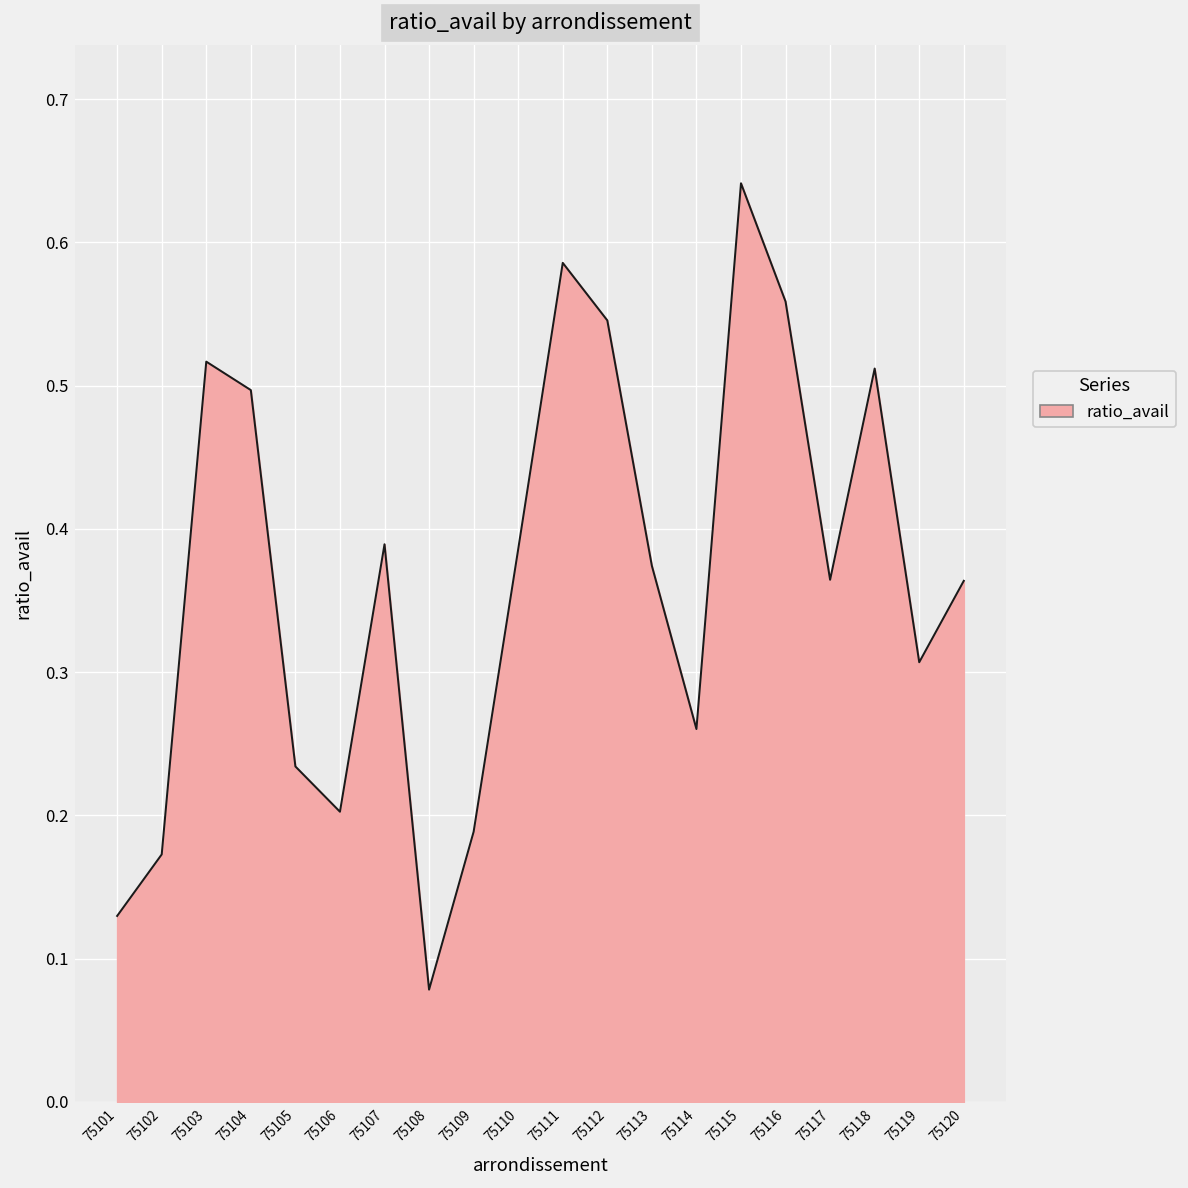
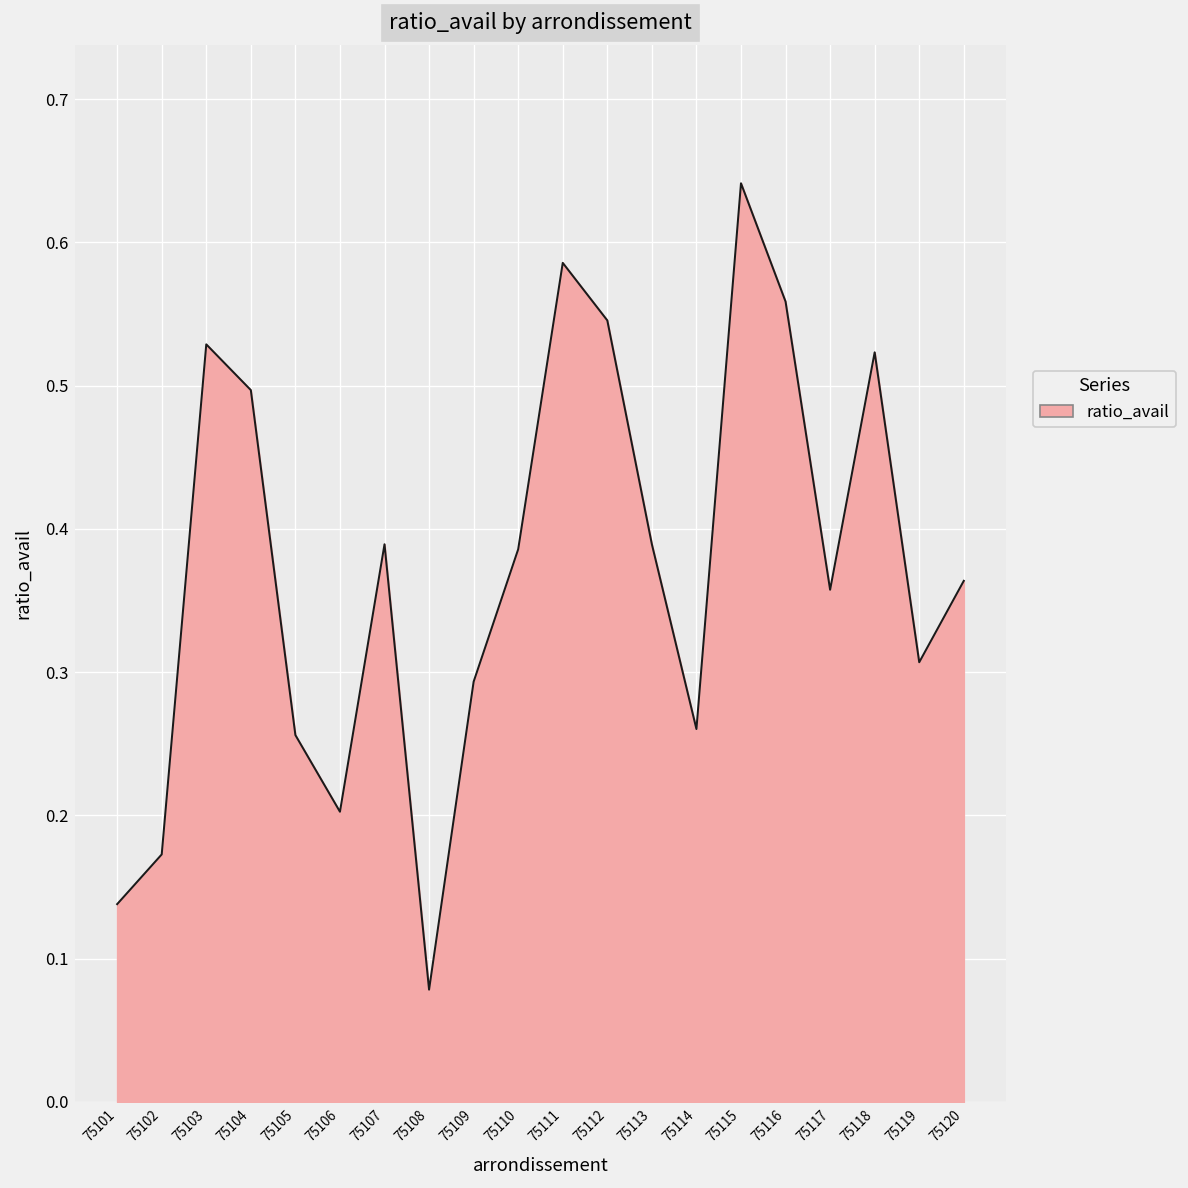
75101: 0.130 -> 0.138
75103: 0.517 -> 0.529
75105: 0.234 -> 0.256
75109: 0.189 -> 0.293
75113: 0.374 -> 0.389
75117: 0.364 -> 0.357
75118: 0.512 -> 0.523
